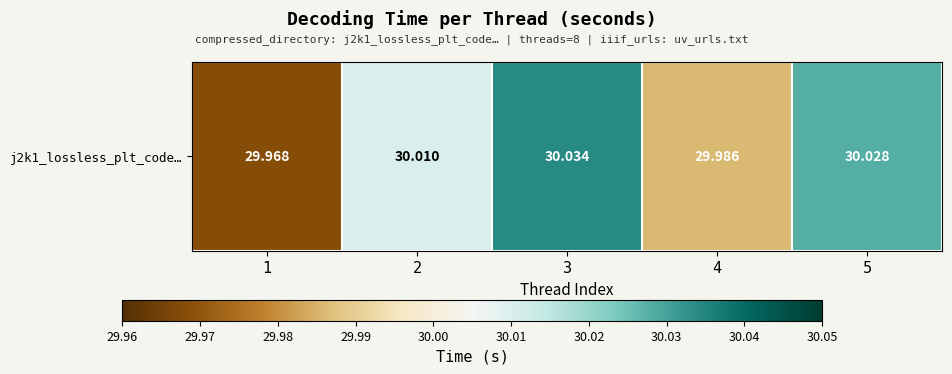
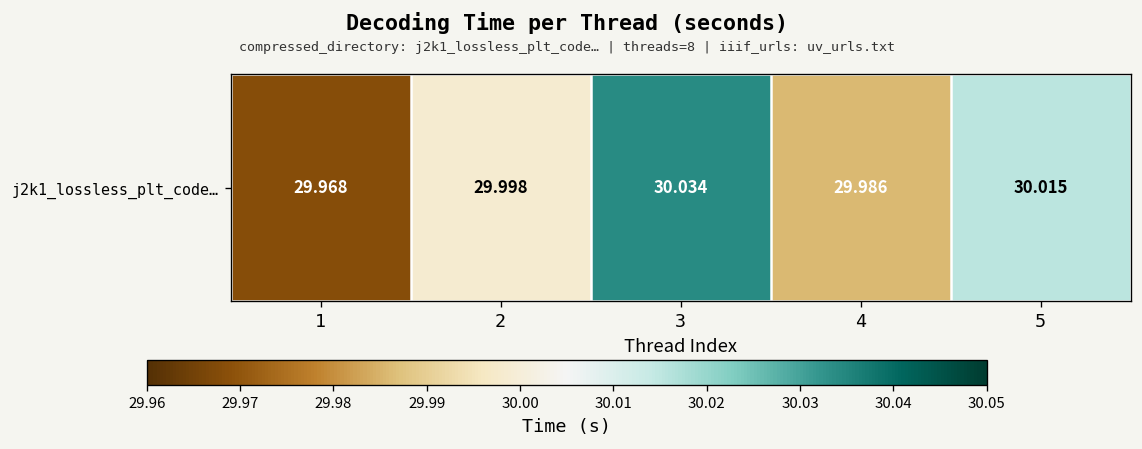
j2k1_lossless_plt_code…, 2: 30.010 -> 29.998
j2k1_lossless_plt_code…, 5: 30.028 -> 30.015
